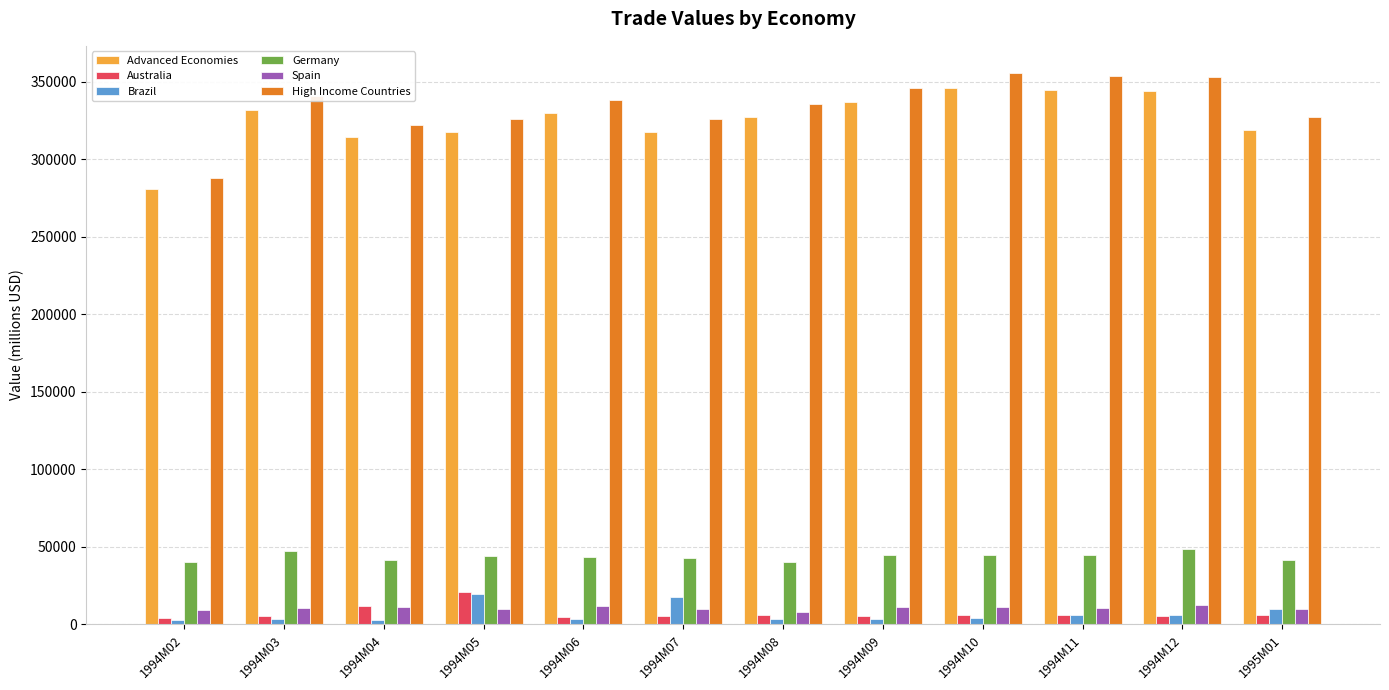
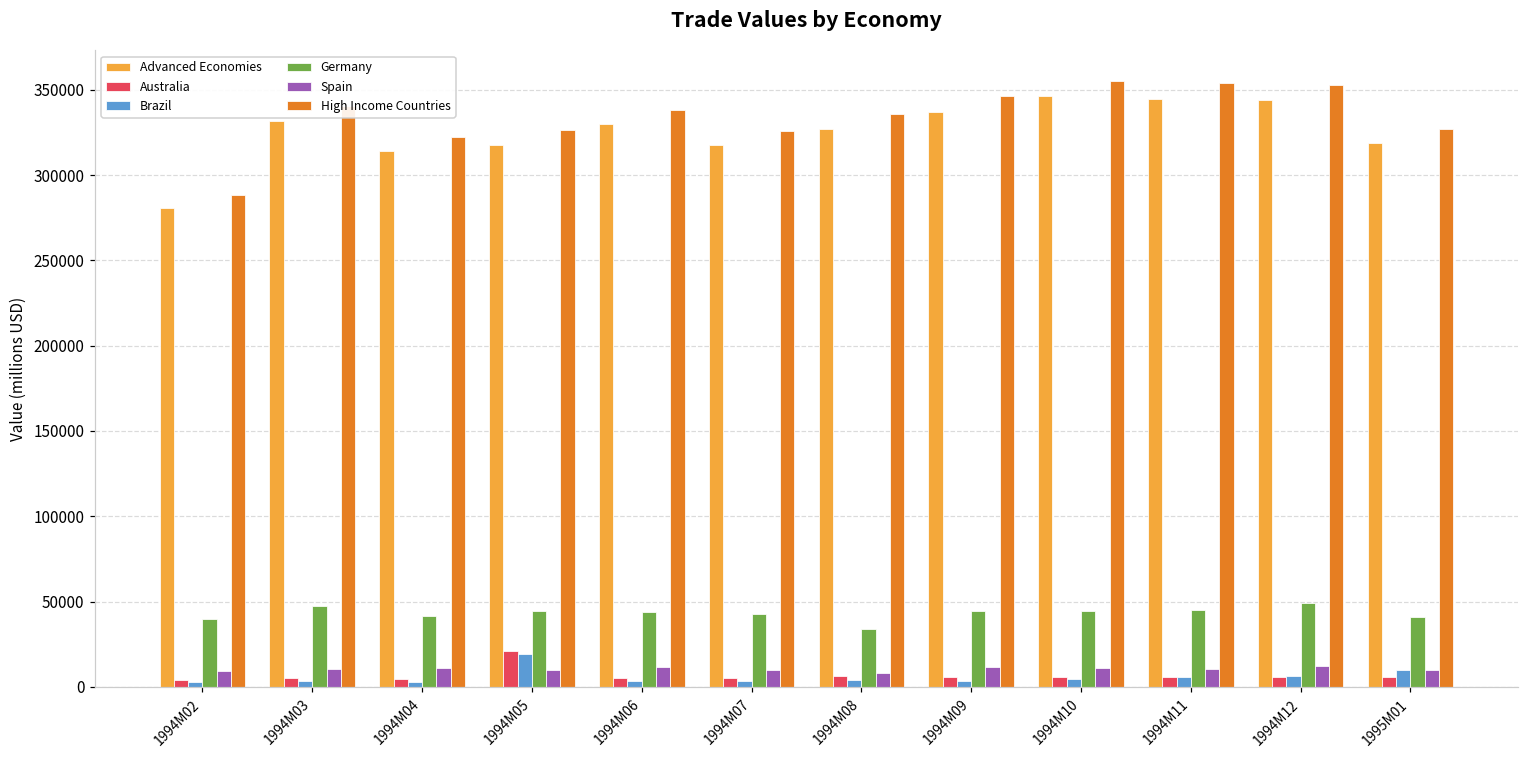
Australia, 1994M04: 12000 -> 5000
Brazil, 1994M07: 18000 -> 3000
Germany, 1994M08: 41000 -> 34000
